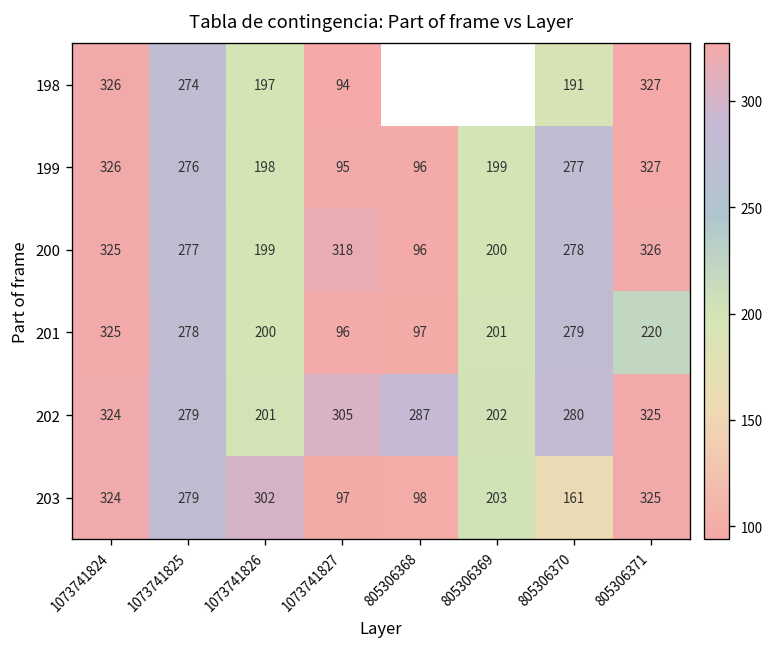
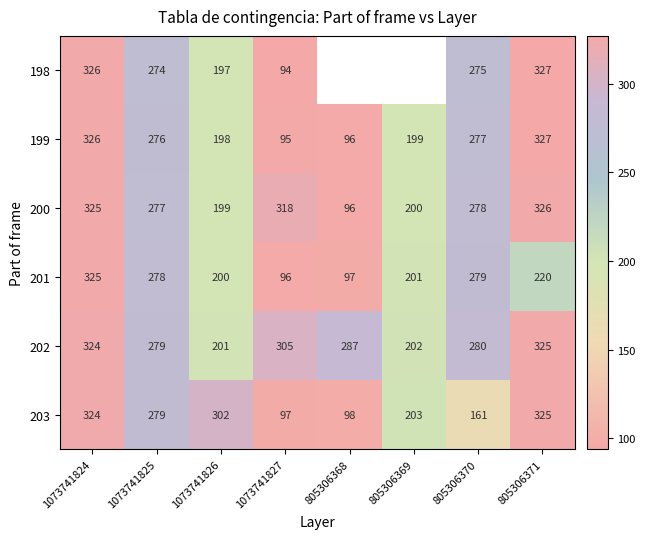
198, 805306370: 191 -> 275
